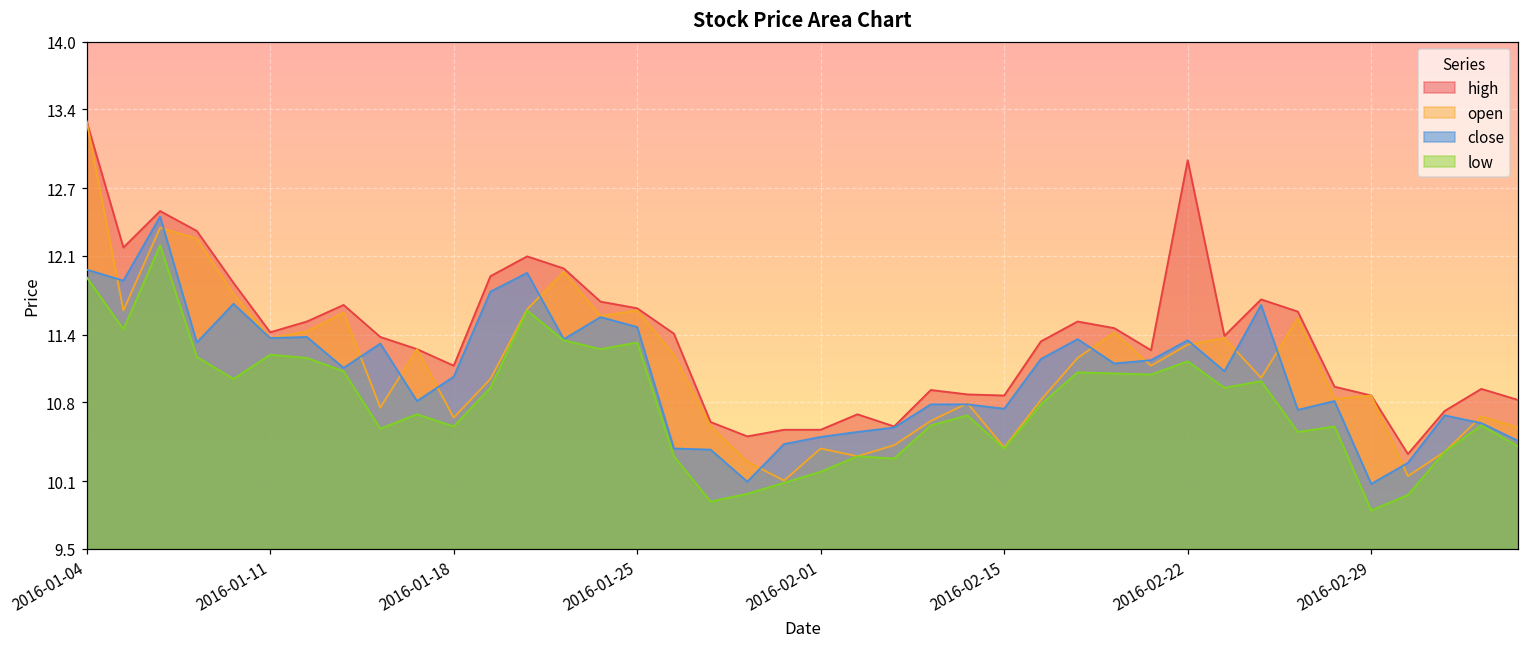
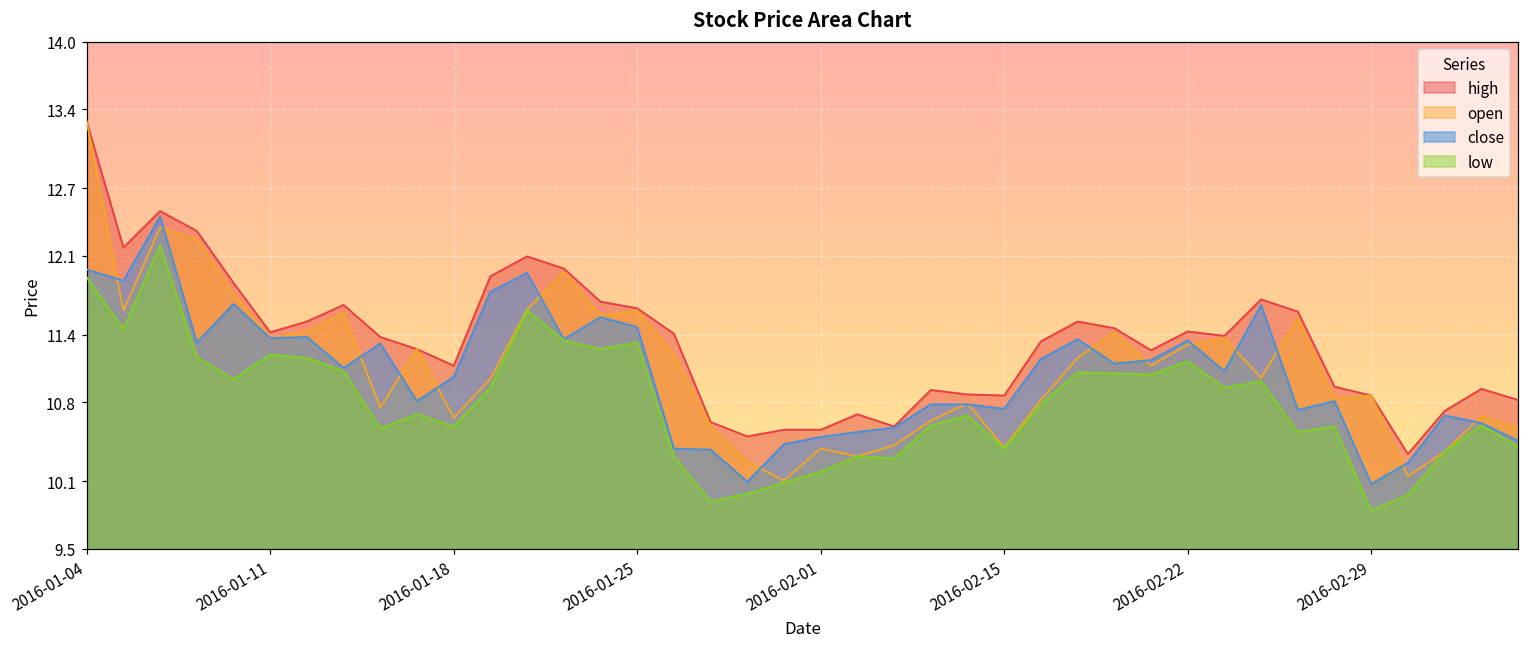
high, 2016-02-22: 12.95 -> 11.43
